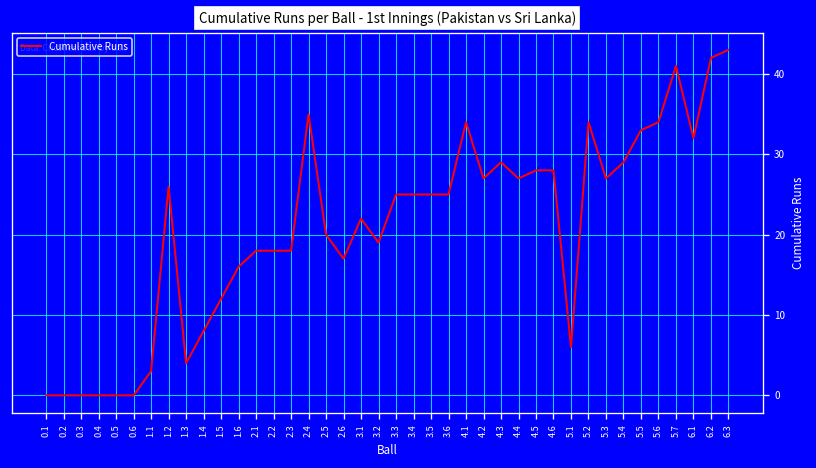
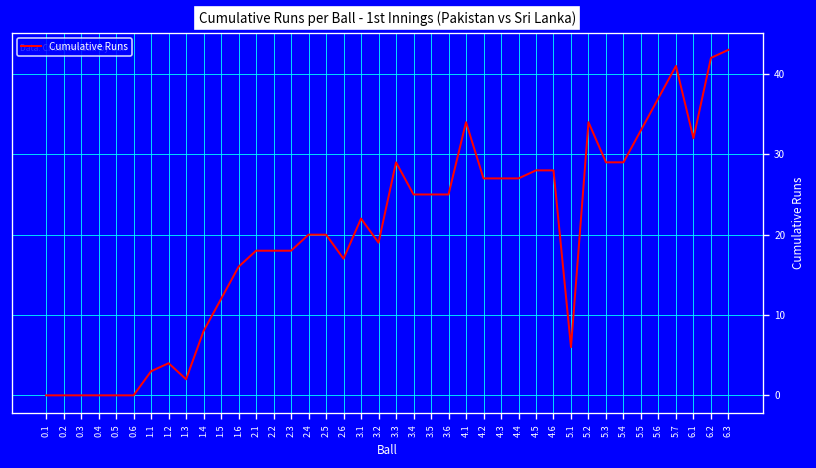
1.2: 26 -> 4
1.3: 4 -> 2
2.4: 35 -> 20
3.3: 25 -> 29
4.3: 29 -> 27
5.3: 27 -> 29
5.6: 34 -> 37
